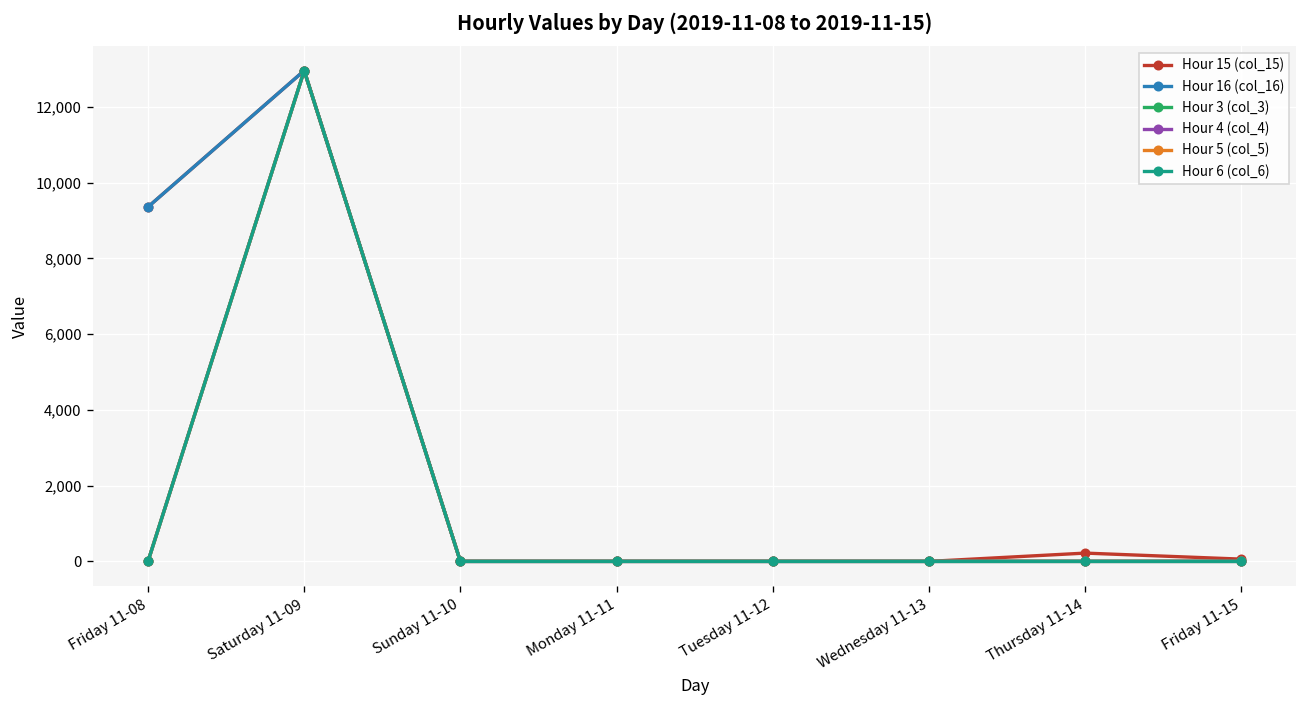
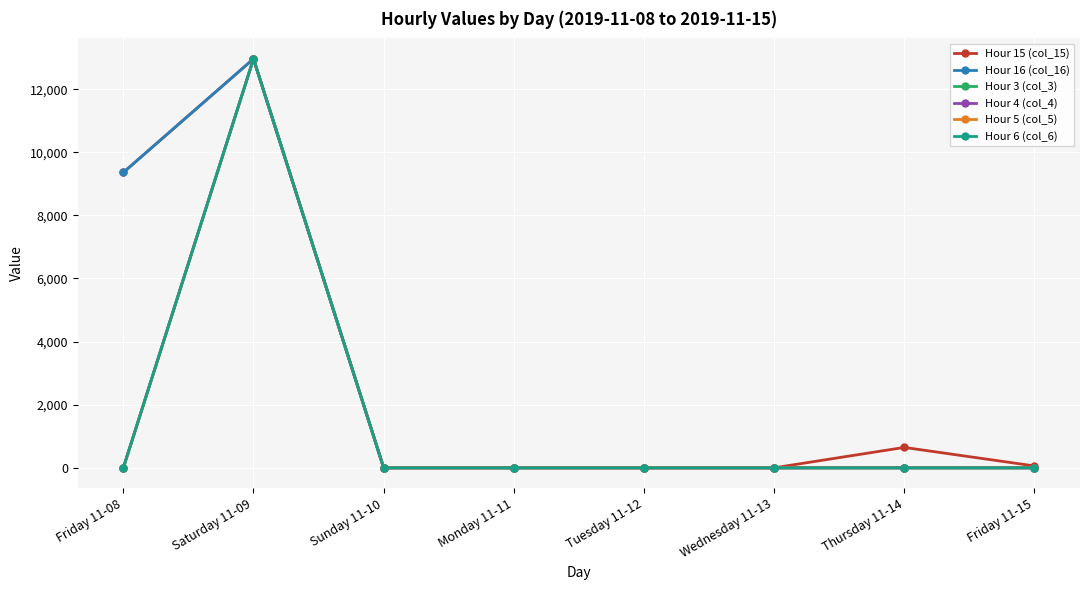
Hour 15 (col_15), Thursday 11-14: 200 -> 600
